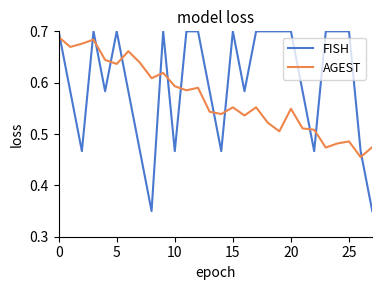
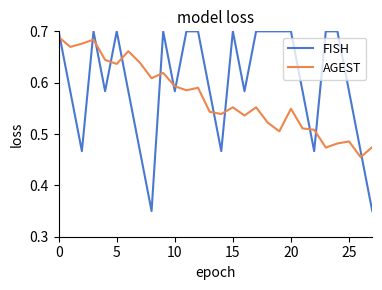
FISH, 10: 0.47 -> 0.58
FISH, 25: 0.70 -> 0.58
